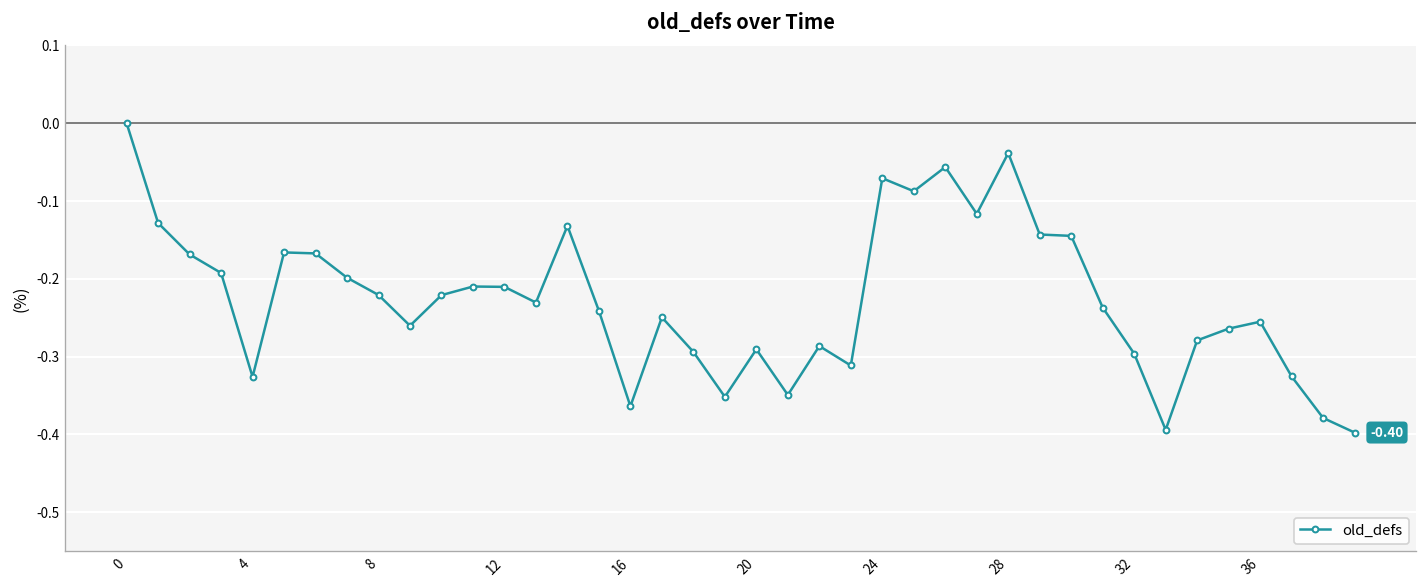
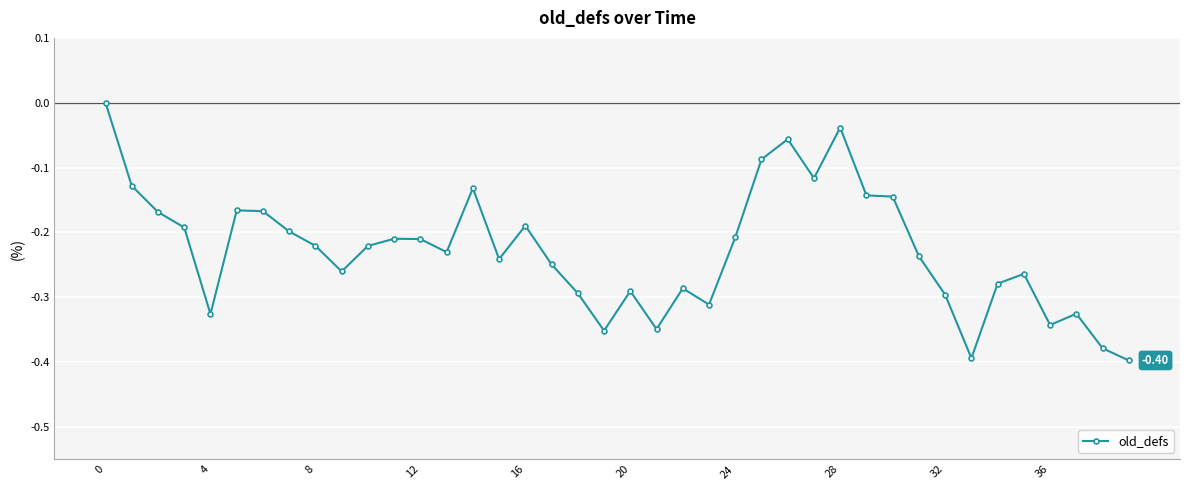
16: -0.36 -> -0.19
24: -0.07 -> -0.21
36: -0.26 -> -0.34
